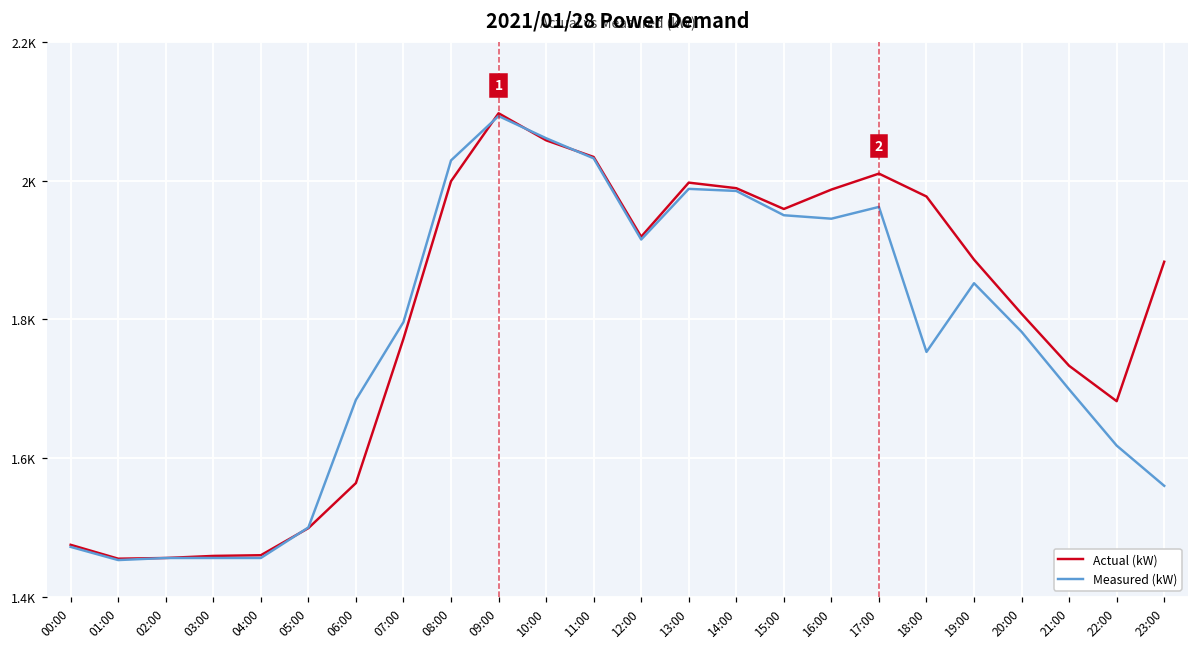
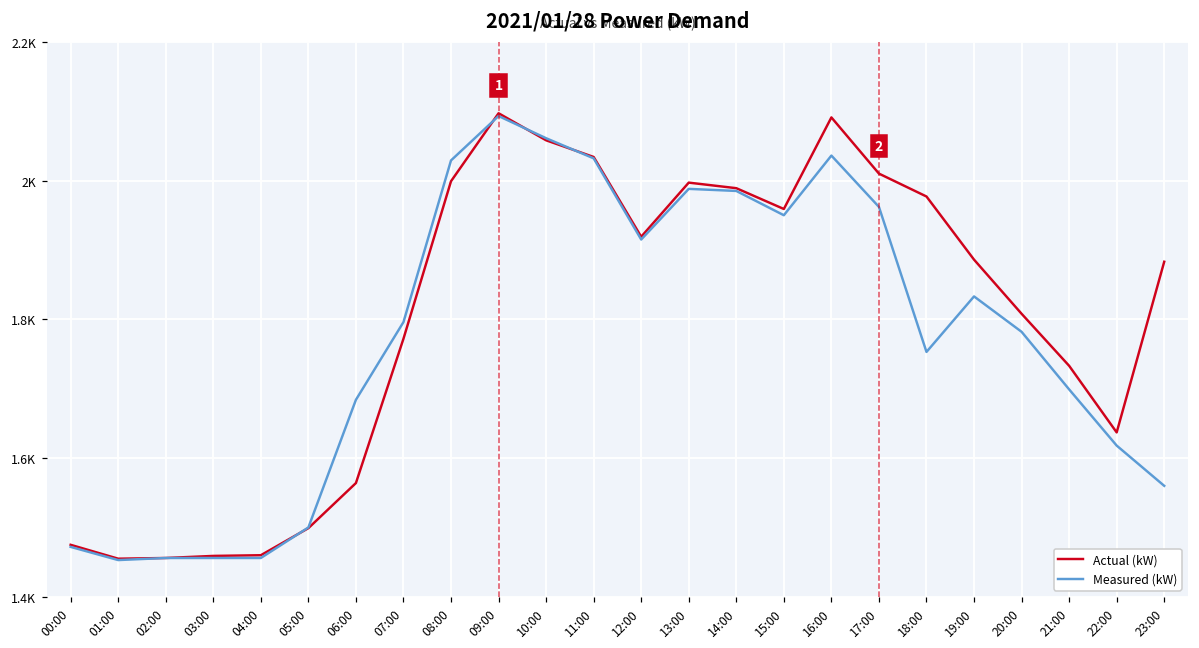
Actual (kW), 16:00: 1990 -> 2090
Measured (kW), 16:00: 1950 -> 2040
Measured (kW), 19:00: 1850 -> 1830
Actual (kW), 22:00: 1680 -> 1640
